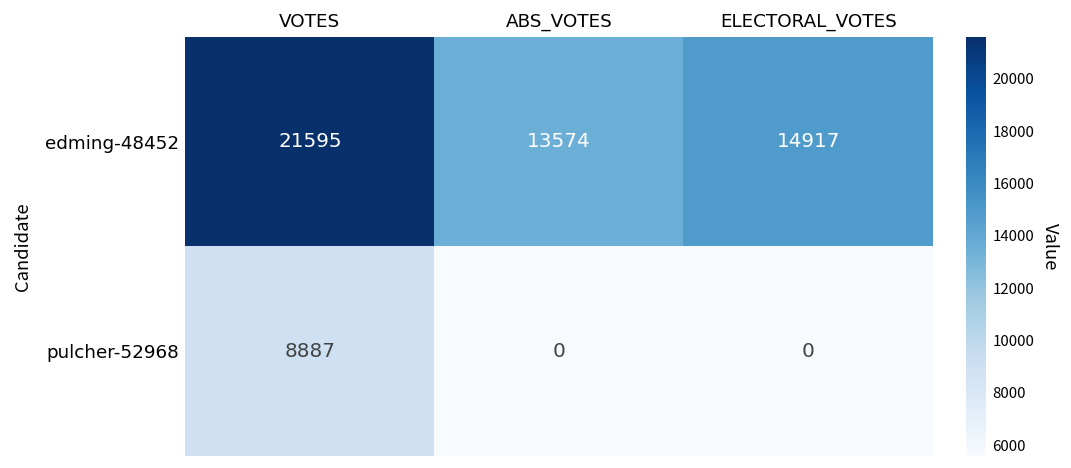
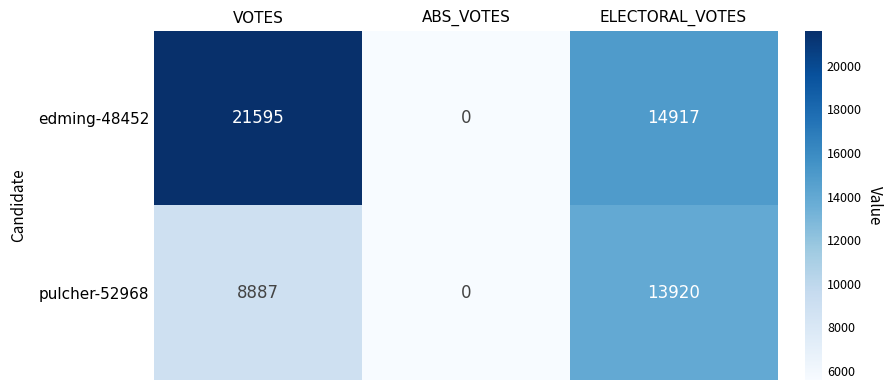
edming-48452, ABS_VOTES: 13574 -> 0
pulcher-52968, ELECTORAL_VOTES: 0 -> 13920
